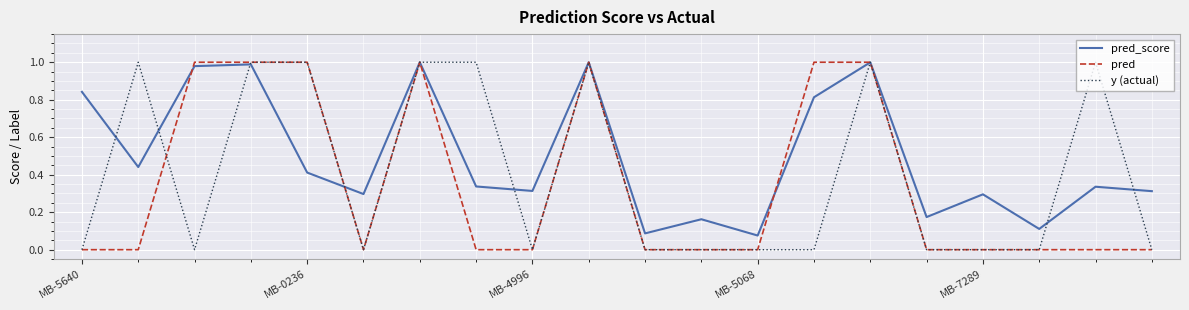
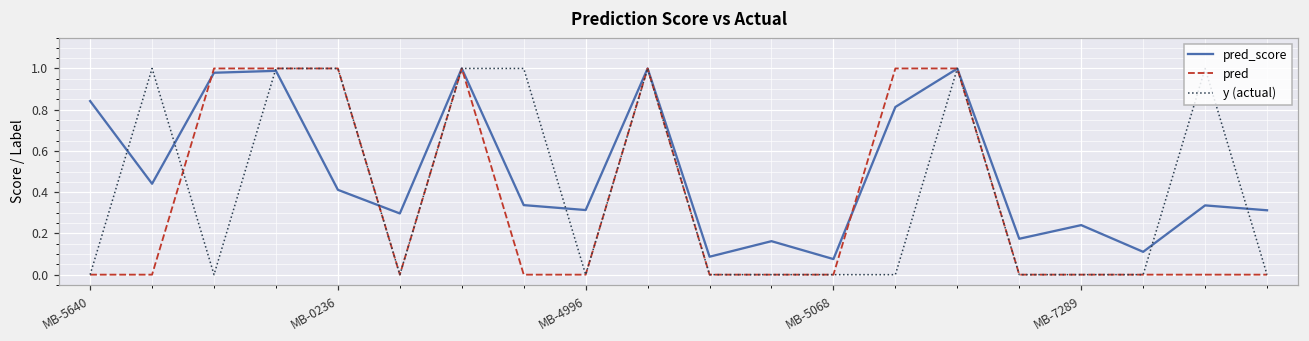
pred_score, MB-7289: 0.30 -> 0.24
